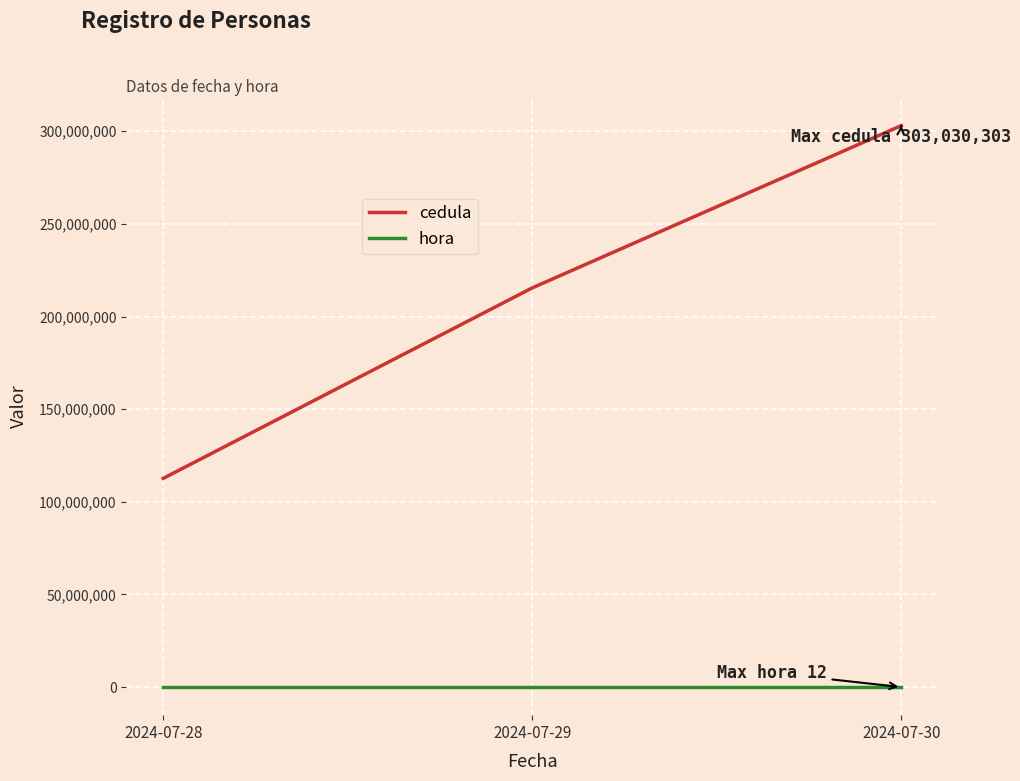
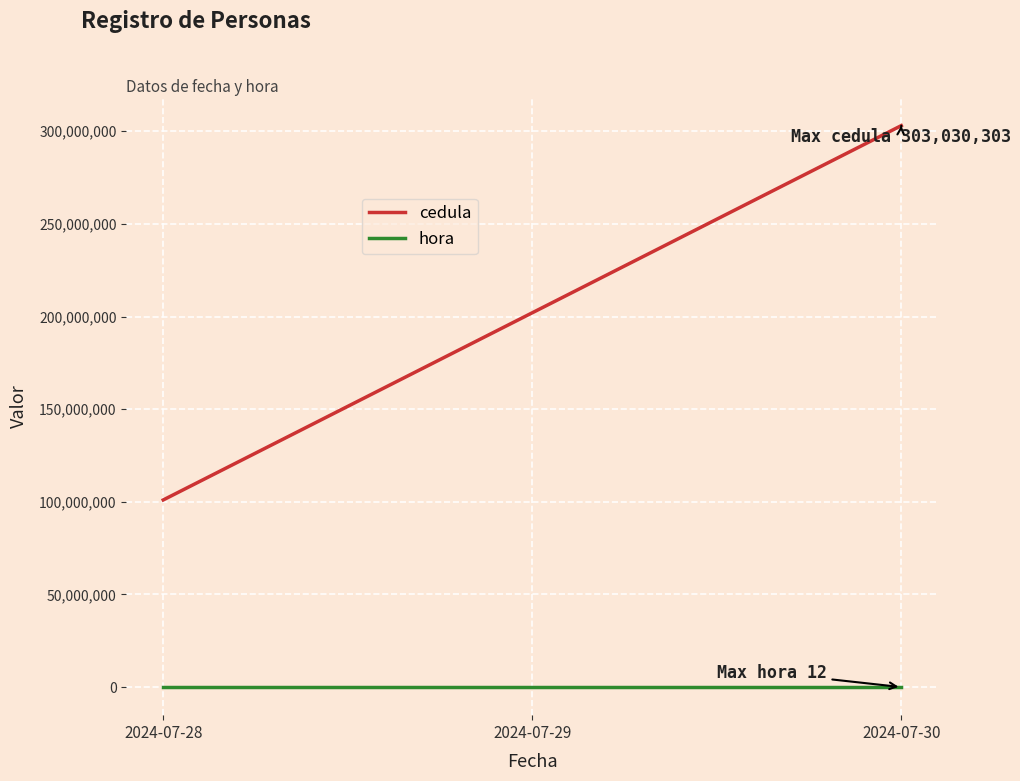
cedula, 2024-07-28: 113,000,000 -> 101,000,000
cedula, 2024-07-29: 215,000,000 -> 202,000,000
